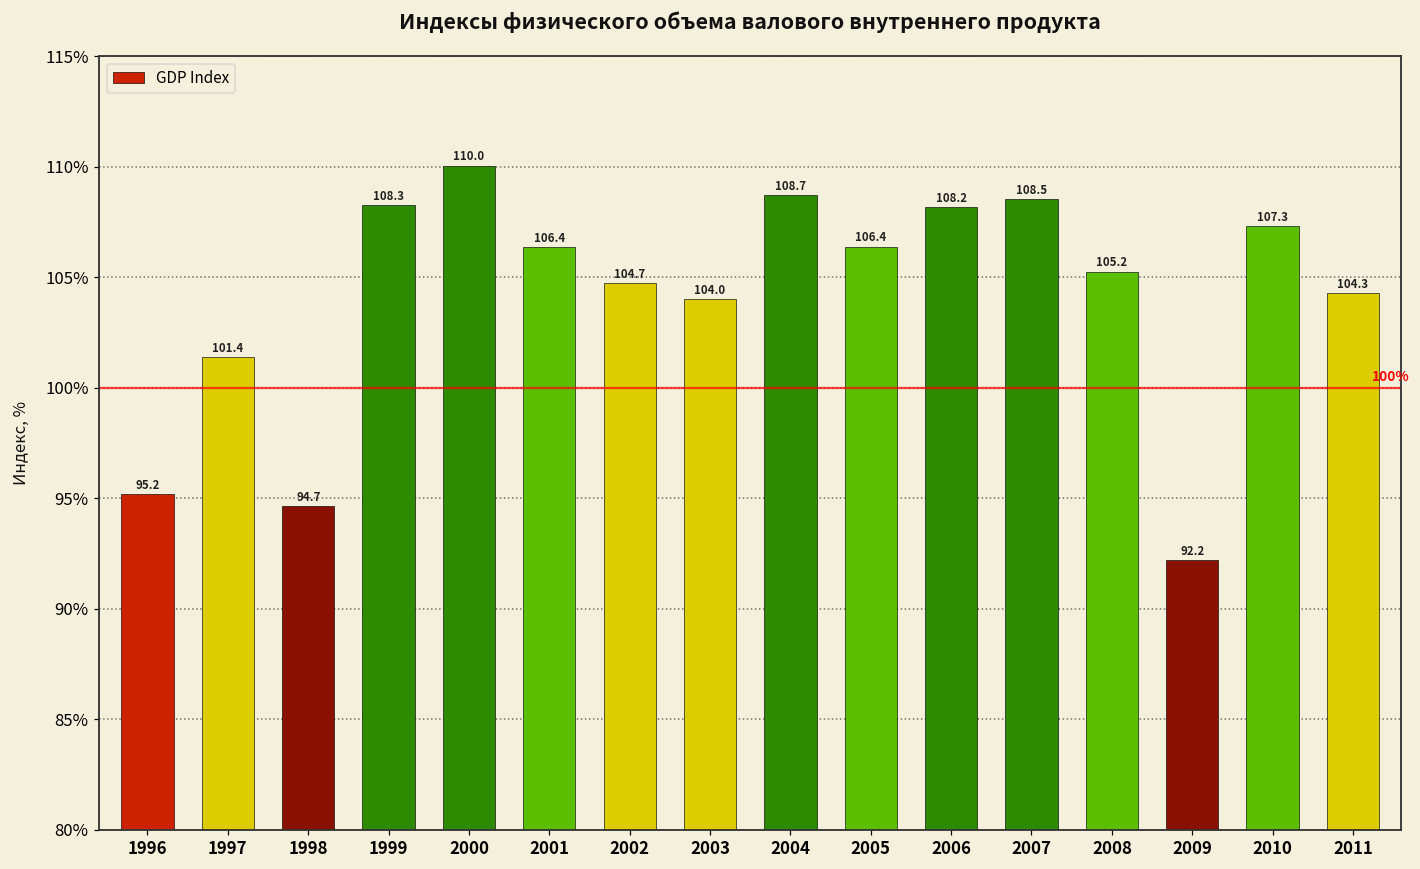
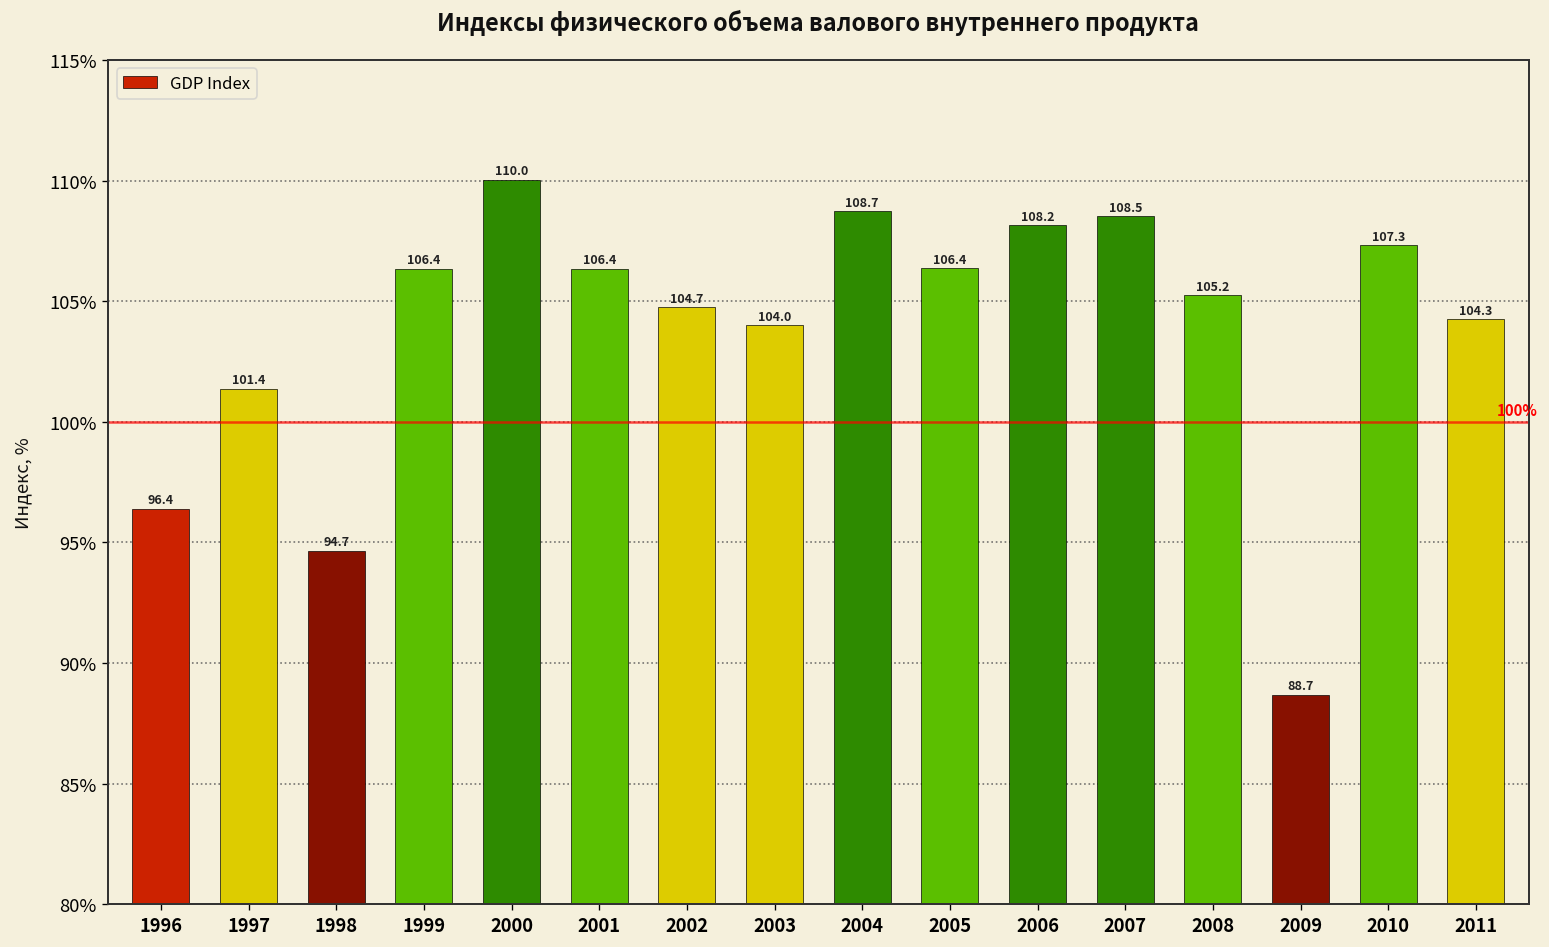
1996: 95.2 -> 96.4
1999: 108.3 -> 106.4
2009: 92.2 -> 88.7
